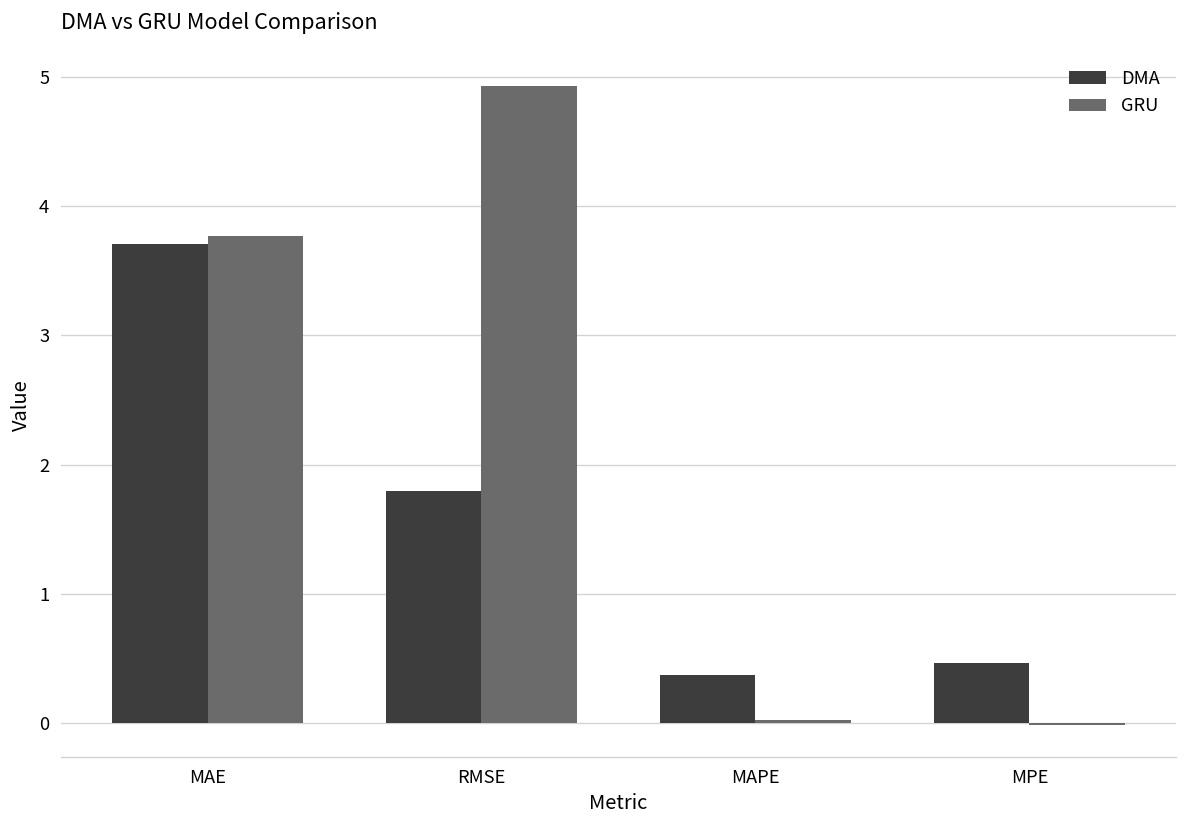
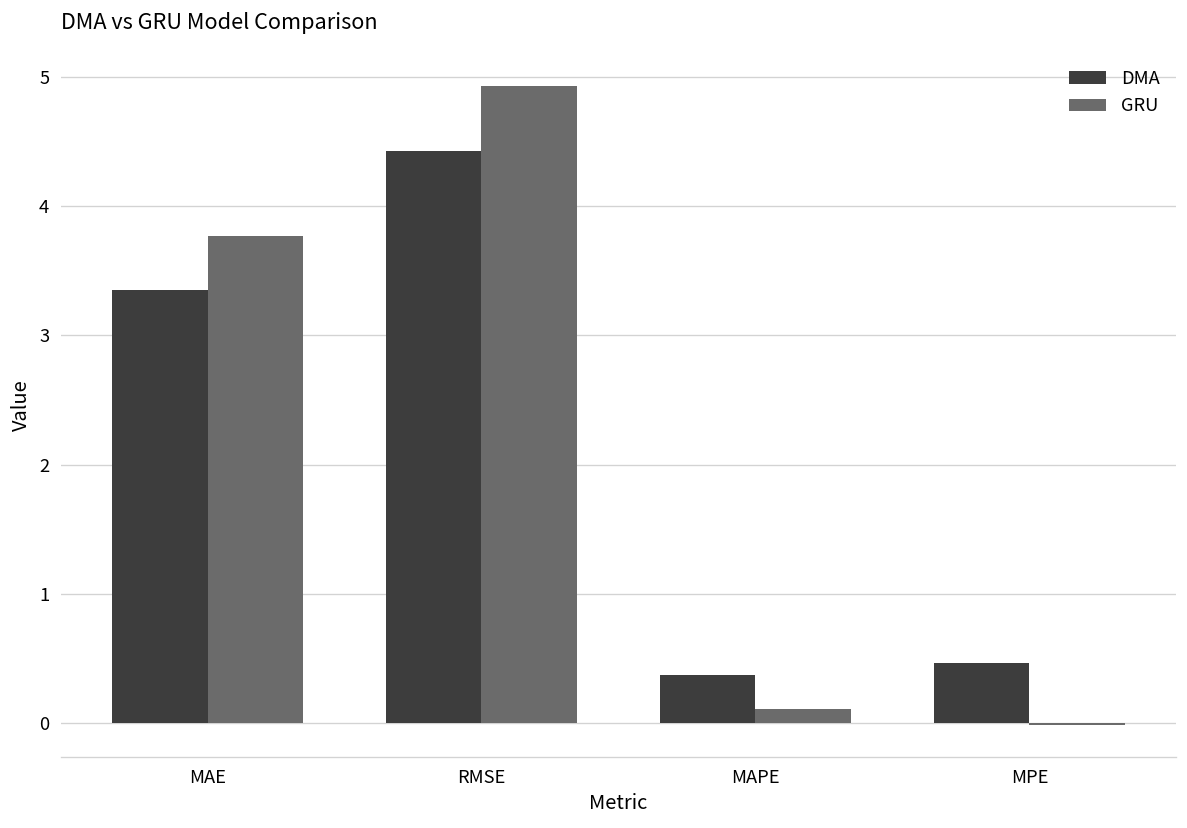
DMA, MAE: 3.71 -> 3.35
DMA, RMSE: 1.80 -> 4.43
GRU, MAPE: 0.02 -> 0.11
